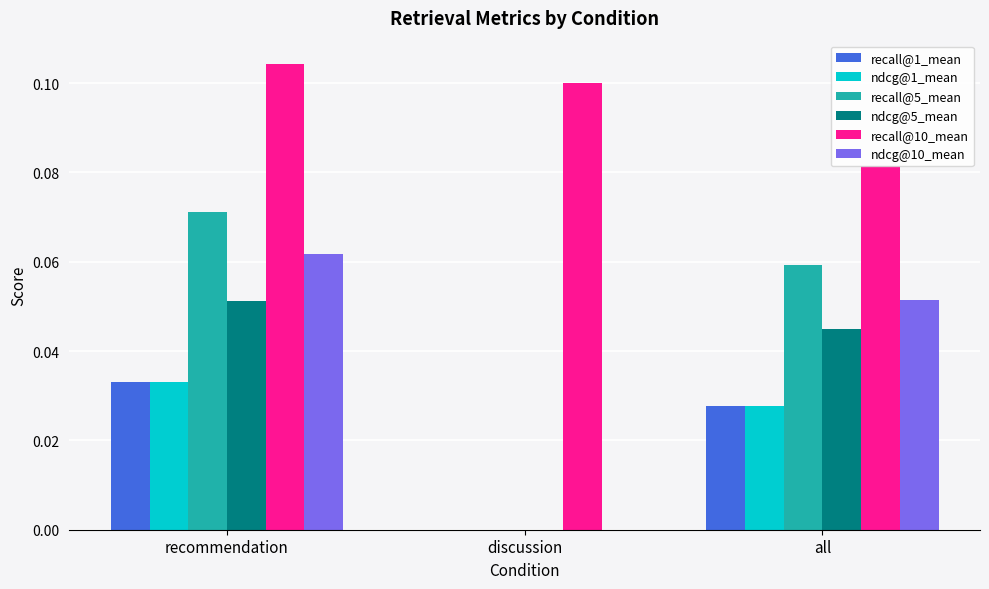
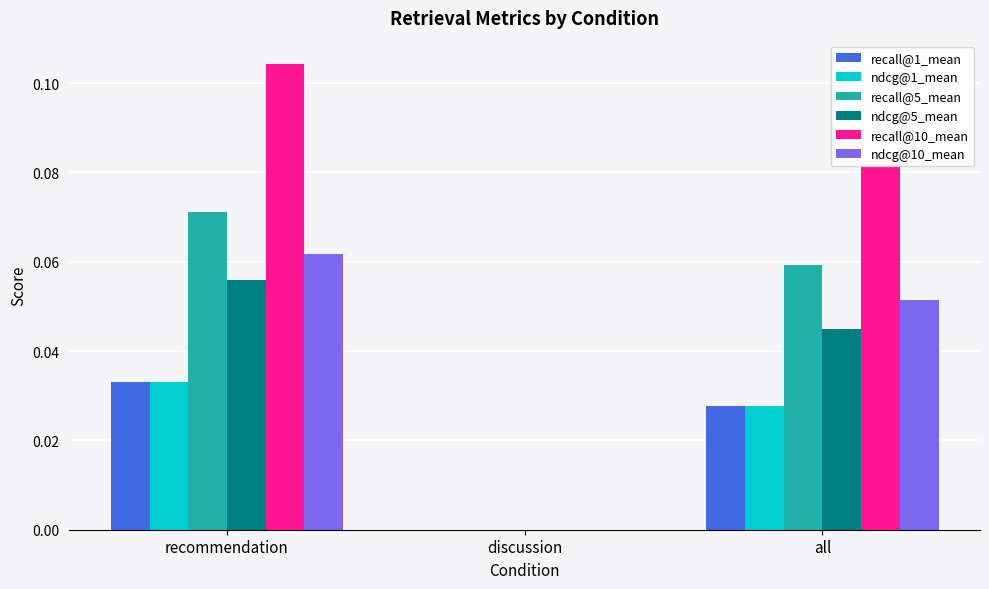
ndcg@5_mean, recommendation: 0.051 -> 0.056
recall@10_mean, discussion: 0.1 -> 0.0
